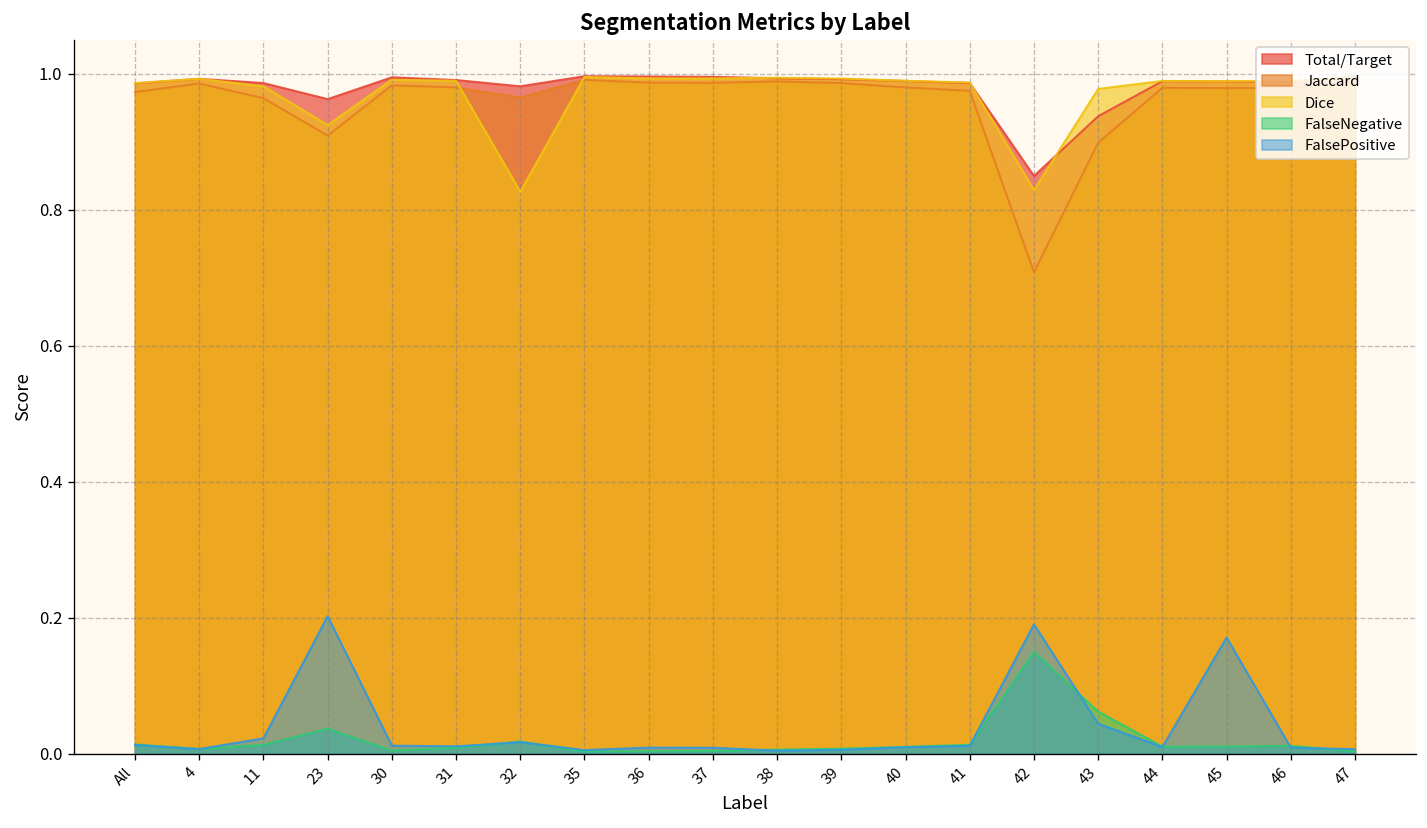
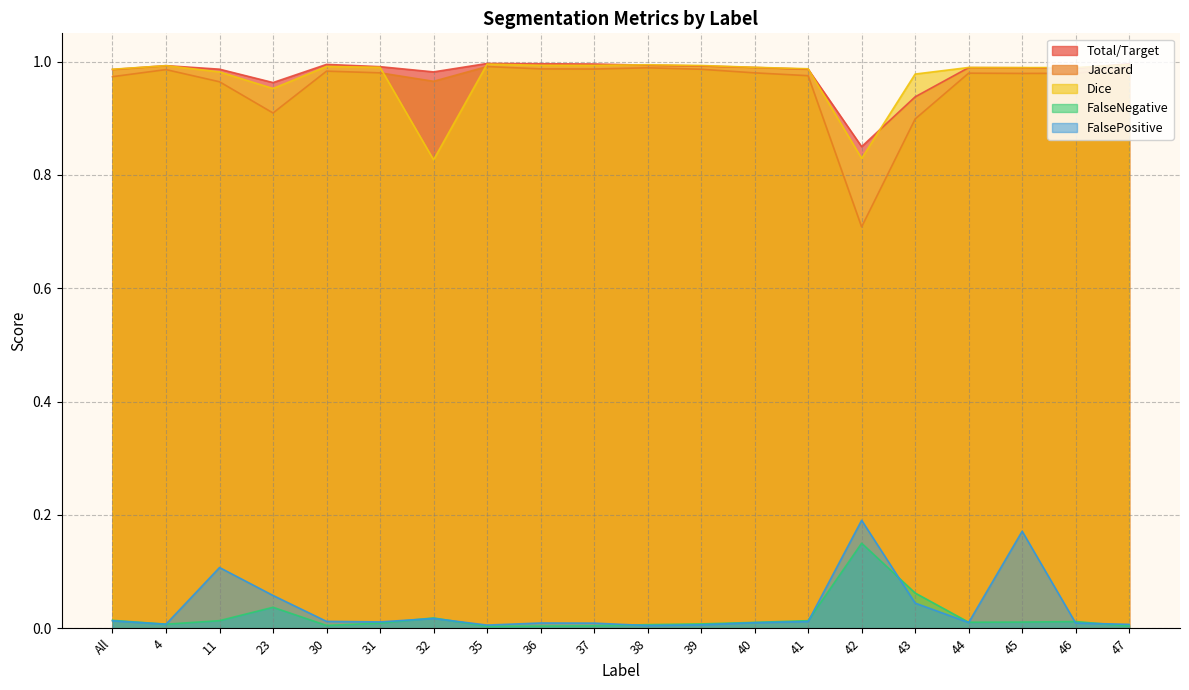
FalsePositive, 11: 0.02 -> 0.11
Dice, 23: 0.93 -> 0.95
FalsePositive, 23: 0.20 -> 0.06
